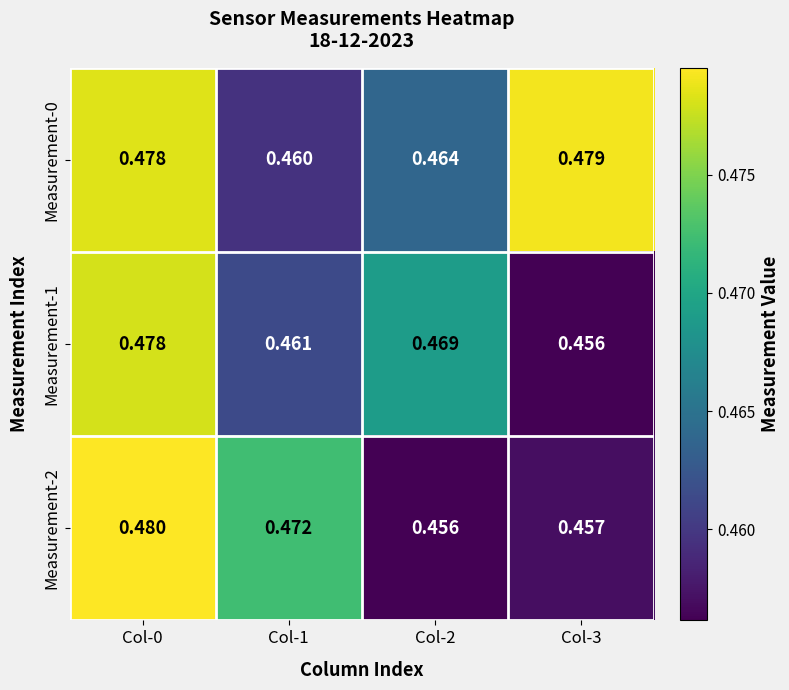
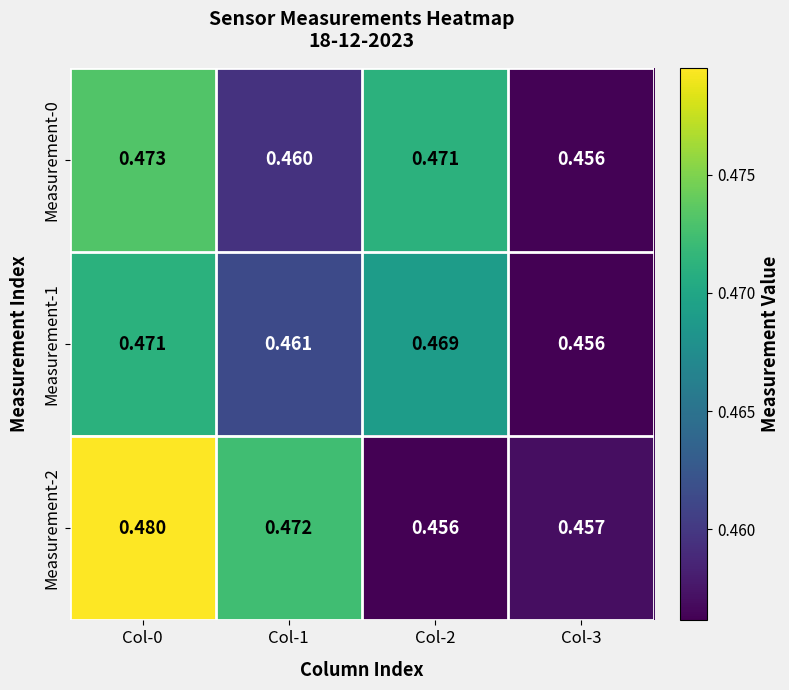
Measurement-0, Col-0: 0.478 -> 0.473
Measurement-0, Col-2: 0.464 -> 0.471
Measurement-0, Col-3: 0.479 -> 0.456
Measurement-1, Col-0: 0.478 -> 0.471
